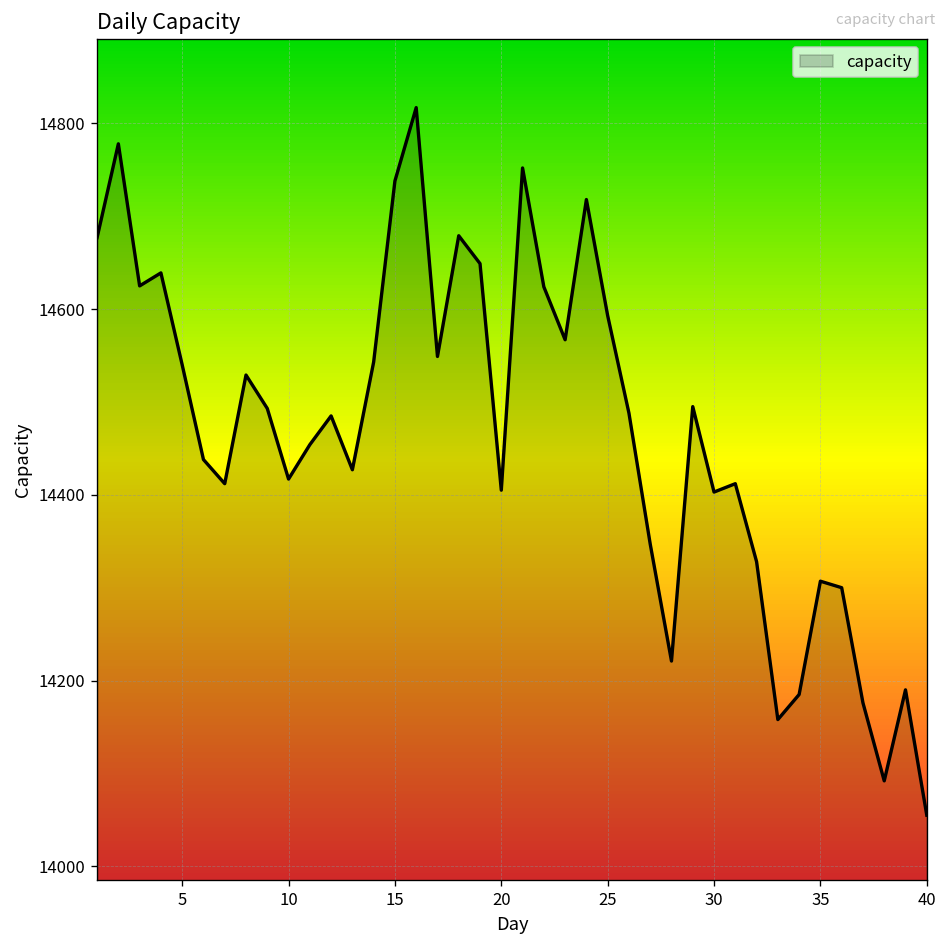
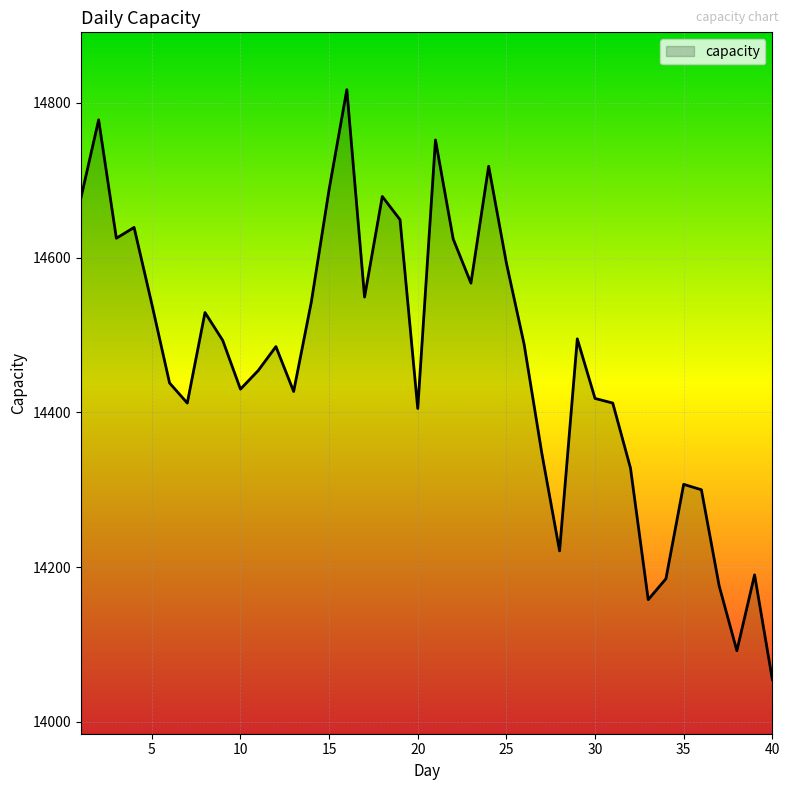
10: 14420 -> 14430
15: 14740 -> 14690
30: 14400 -> 14420
